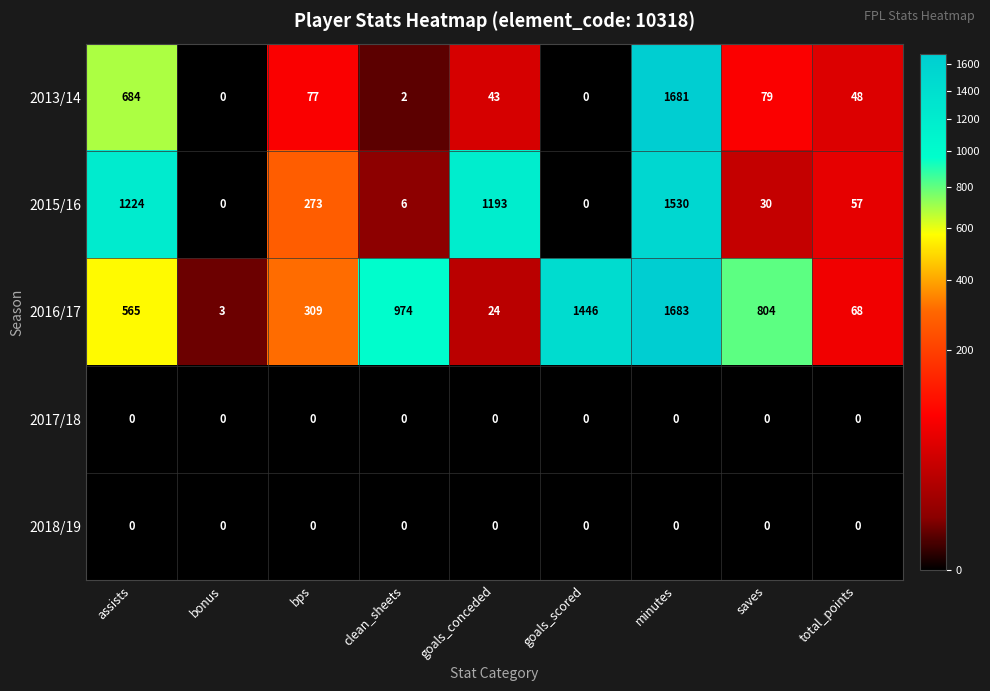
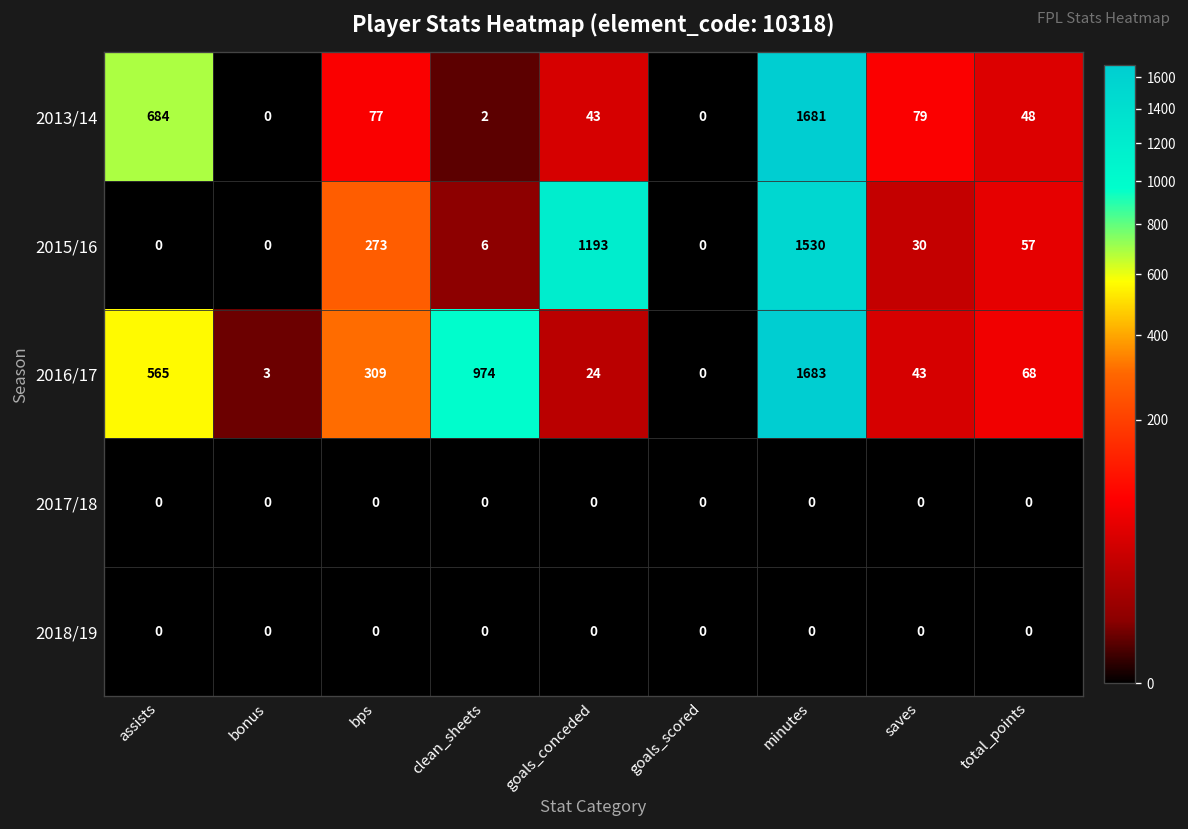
2015/16, assists: 1224 -> 0
2016/17, goals_scored: 1446 -> 0
2016/17, saves: 804 -> 43
